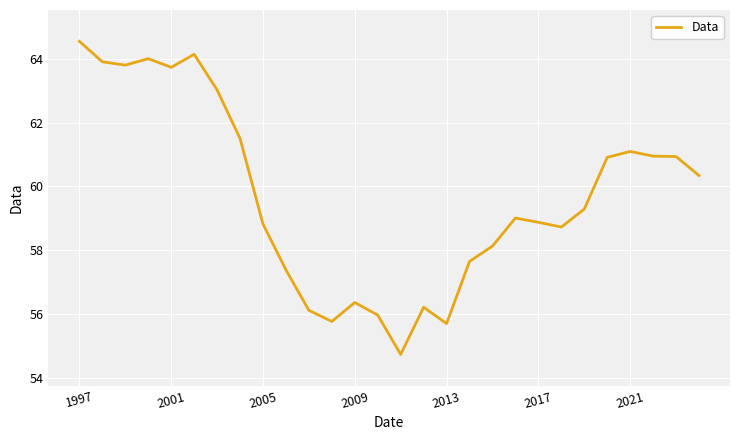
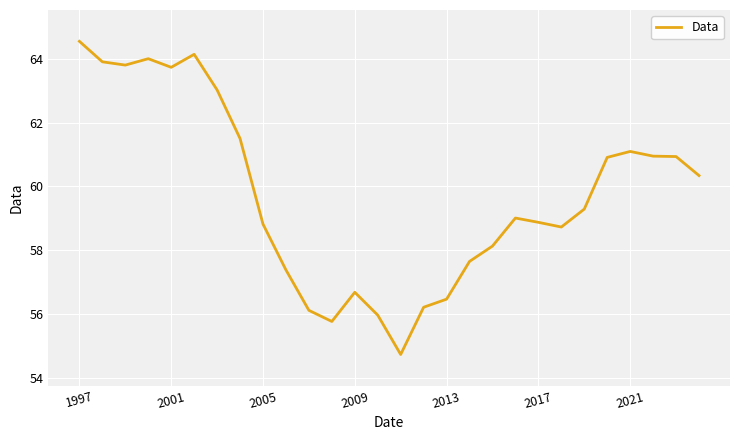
2009: 56.4 -> 56.7
2013: 55.7 -> 56.5
